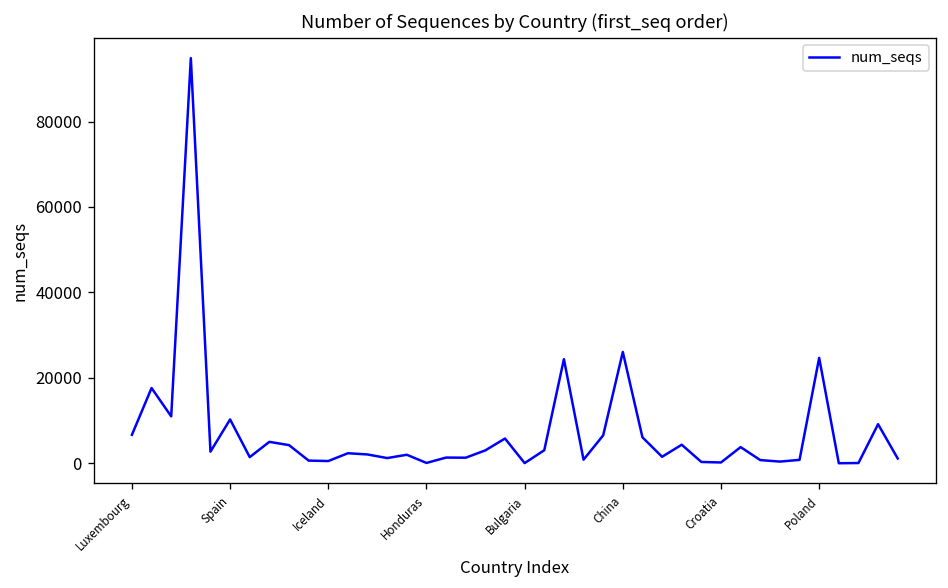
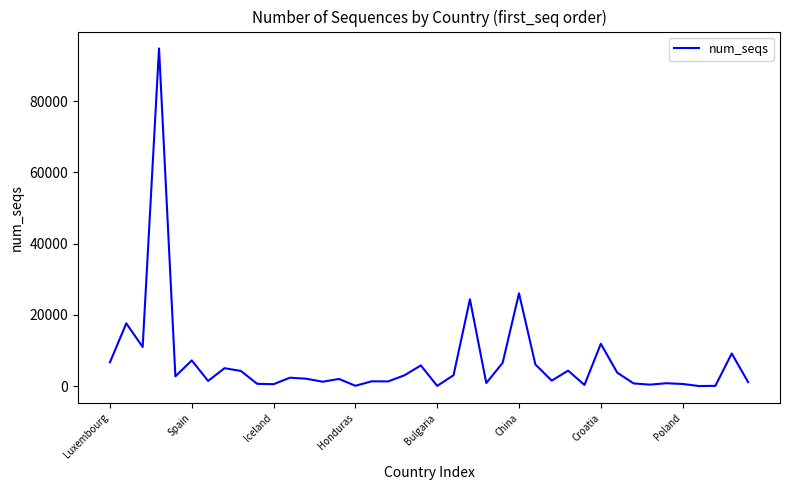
Spain: 10000 -> 7000
Croatia: 0 -> 12000
Poland: 25000 -> 1000
